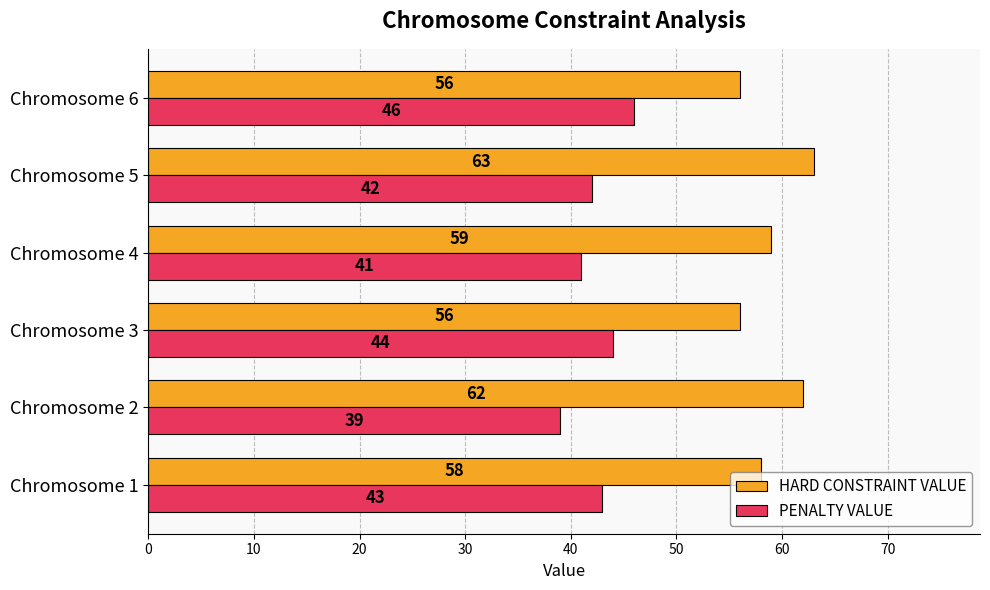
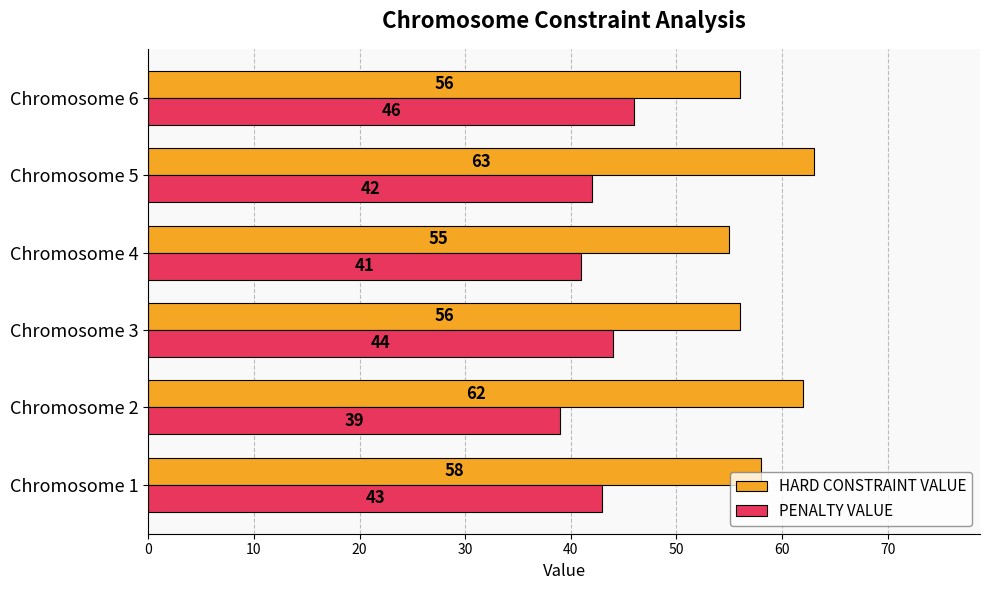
HARD CONSTRAINT VALUE, Chromosome 4: 59 -> 55
